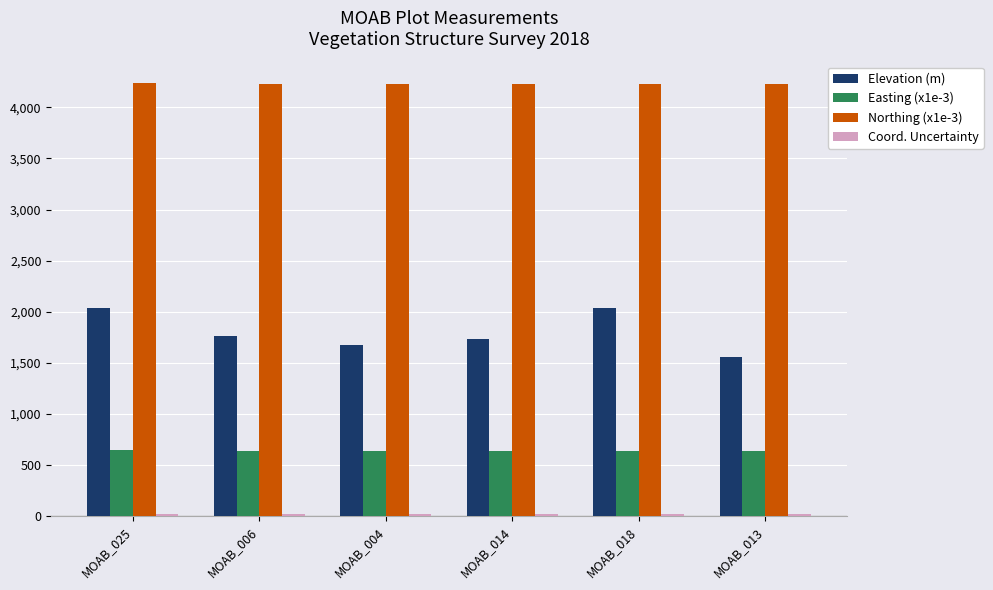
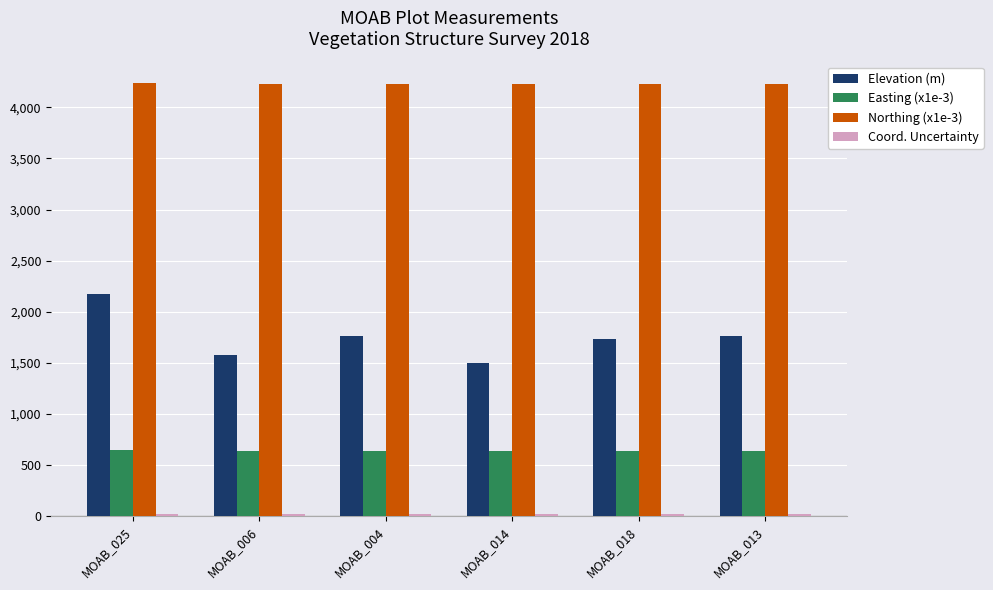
Elevation (m), MOAB_025: 2,040 -> 2,180
Elevation (m), MOAB_006: 1,760 -> 1,580
Elevation (m), MOAB_004: 1,680 -> 1,760
Elevation (m), MOAB_014: 1,730 -> 1,500
Elevation (m), MOAB_018: 2,040 -> 1,740
Elevation (m), MOAB_013: 1,560 -> 1,770
